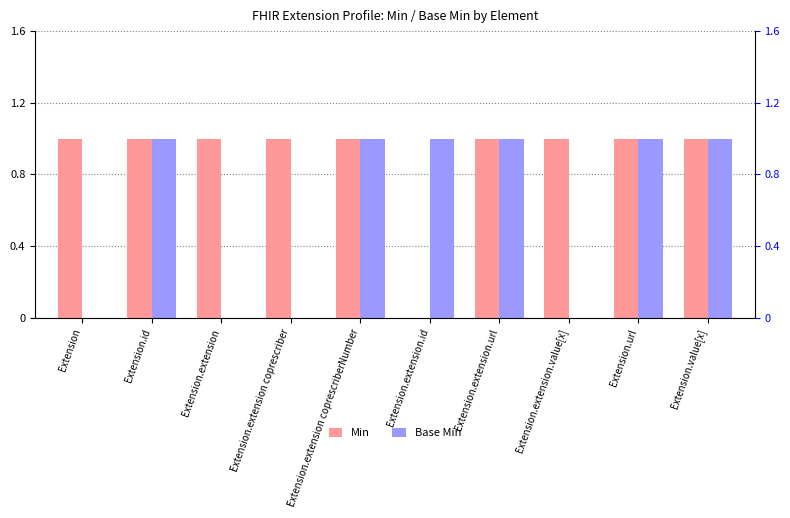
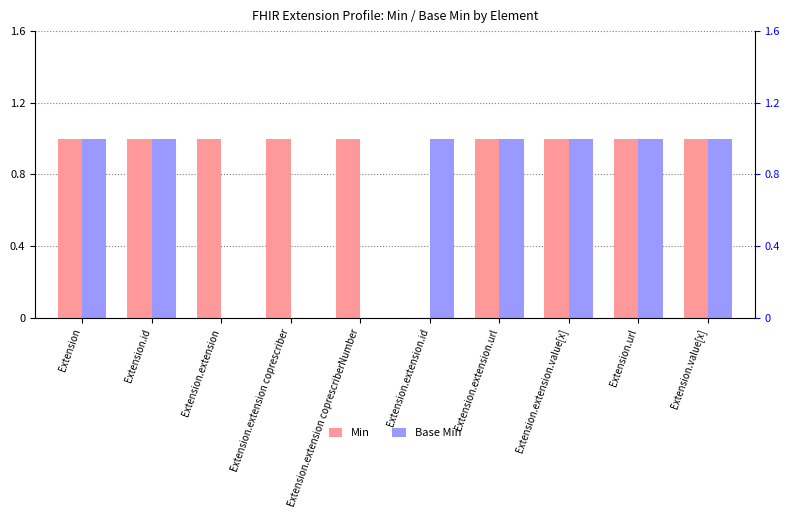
Base Min, Extension: 0 -> 1
Base Min, Extension.extension coprescriberNumber: 1 -> 0
Base Min, Extension.extension.value[x]: 0 -> 1
